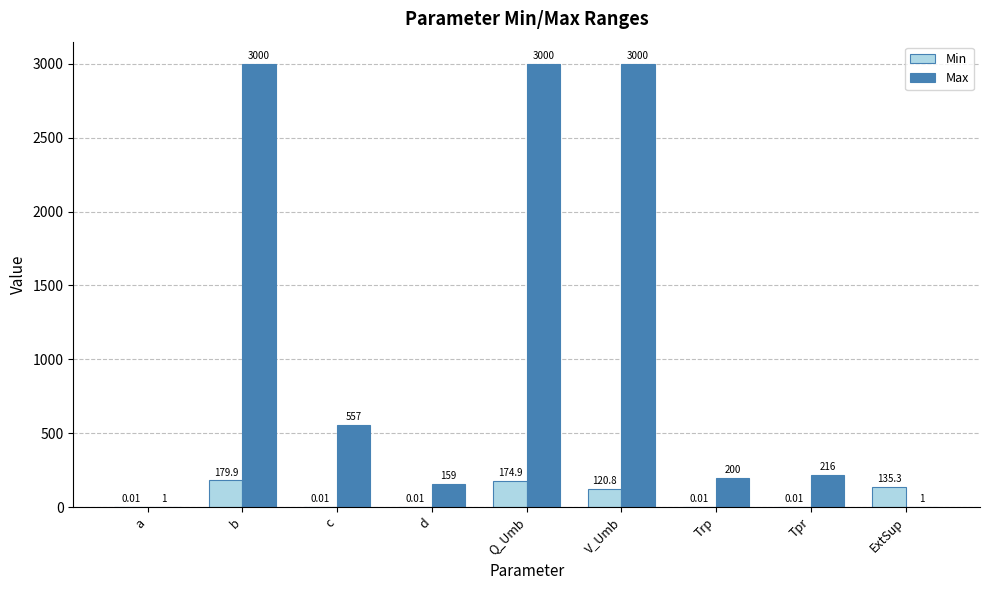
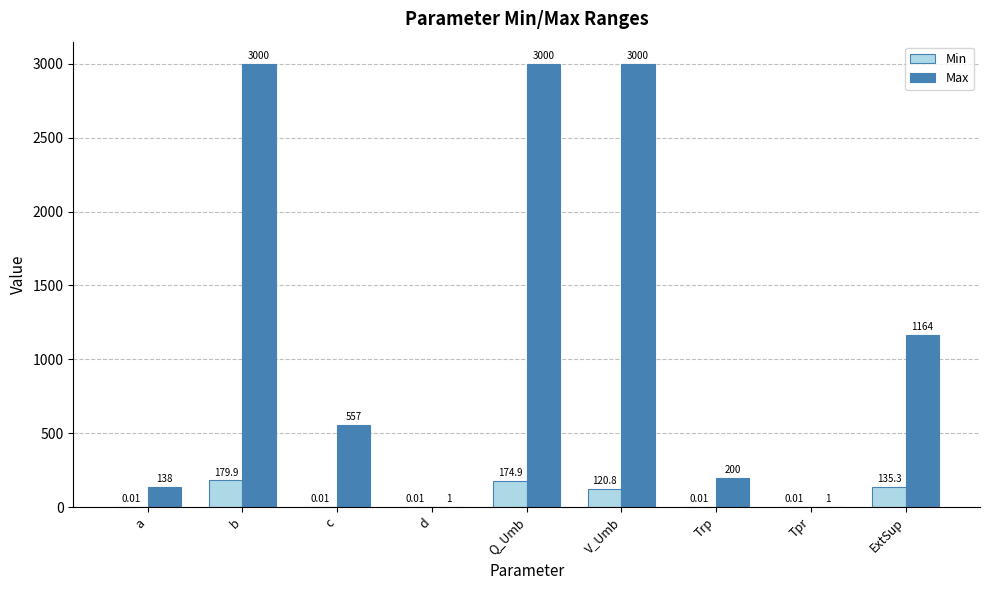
Max, a: 1 -> 138
Max, d: 159 -> 1
Max, Tpr: 216 -> 1
Max, ExtSup: 1 -> 1164
